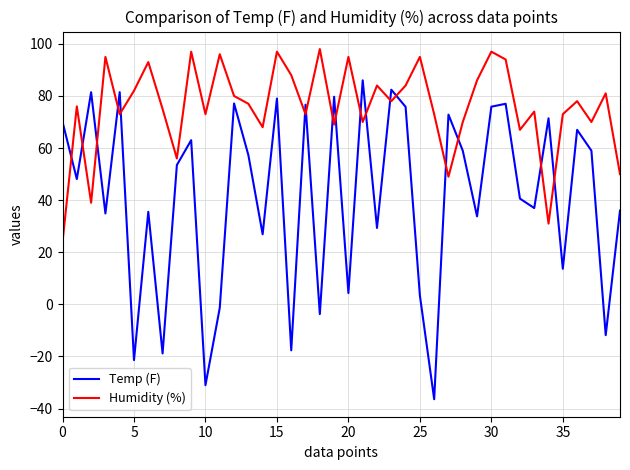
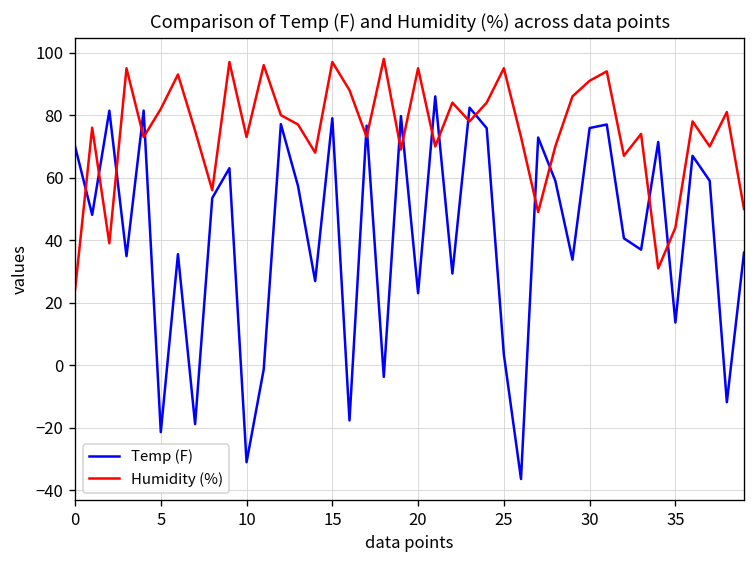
Temp (F), 20: 4 -> 23
Humidity (%), 30: 97 -> 91
Humidity (%), 35: 73 -> 44
